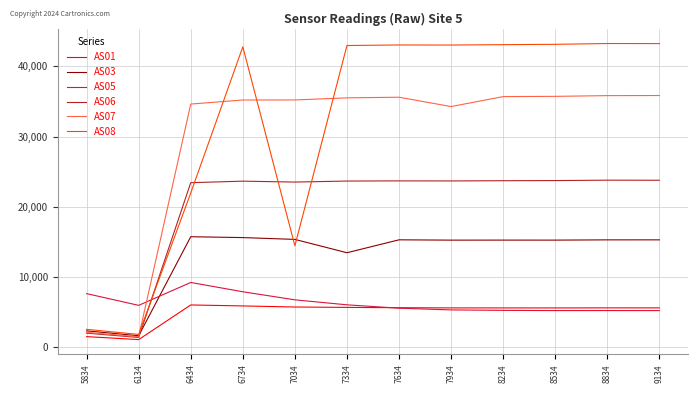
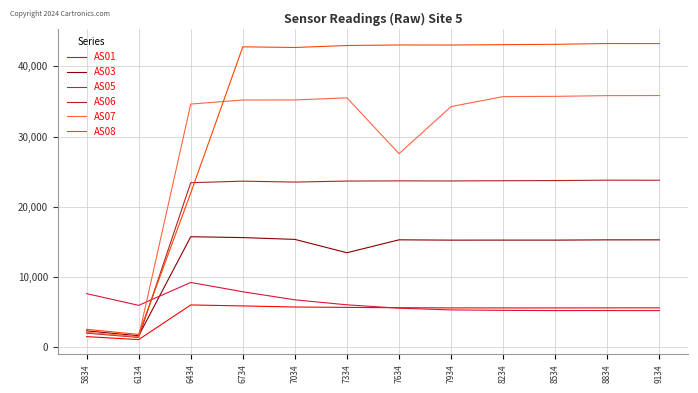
AS08, 7034: 14,000 -> 43,000
AS07, 7634: 36,000 -> 28,000
